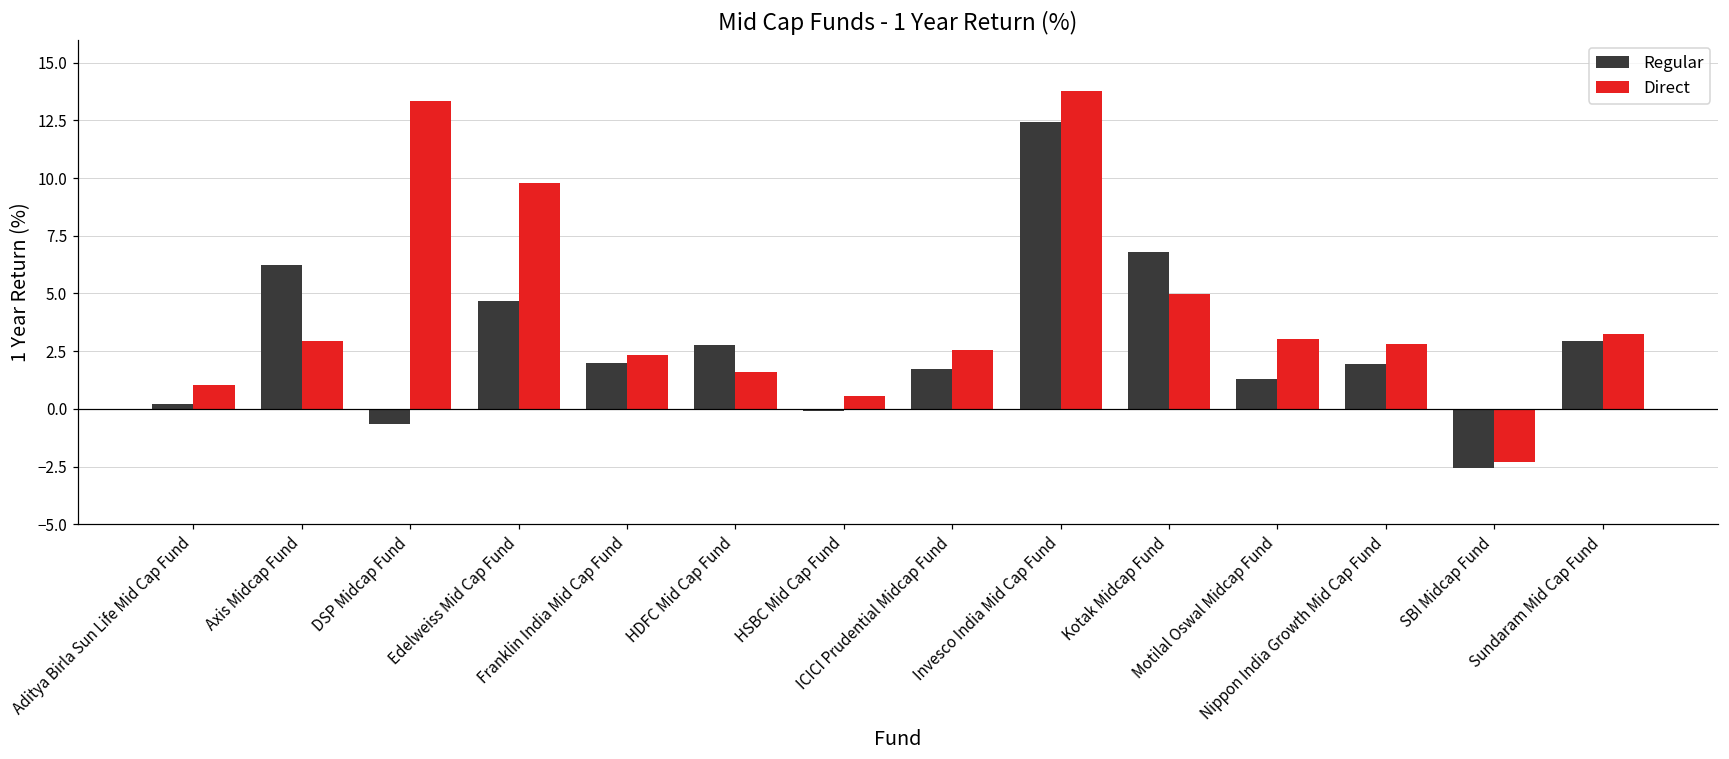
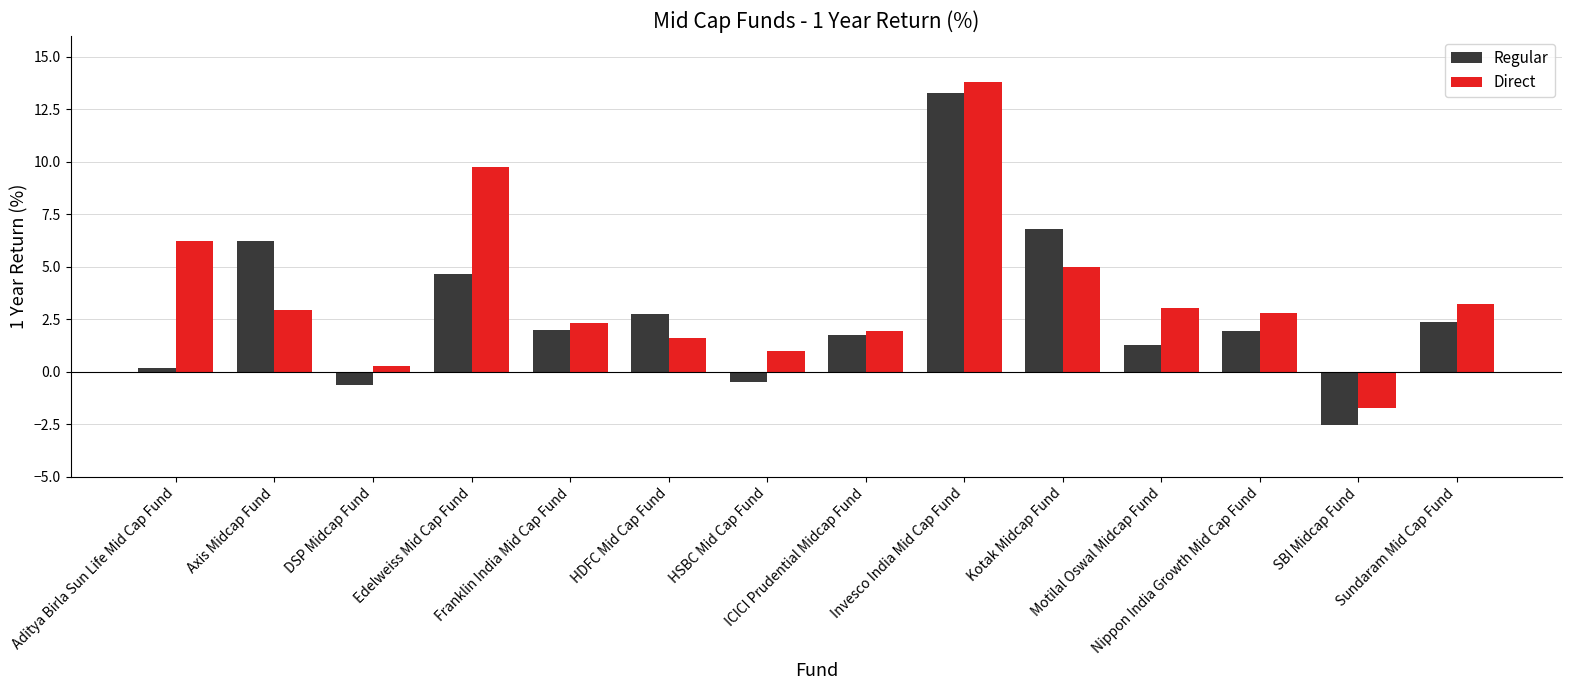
Direct, Aditya Birla Sun Life Mid Cap Fund: 1.0 -> 6.2
Direct, DSP Midcap Fund: 13.4 -> 0.3
Regular, HSBC Mid Cap Fund: -0.1 -> -0.5
Direct, HSBC Mid Cap Fund: 0.6 -> 1.0
Direct, ICICI Prudential Midcap Fund: 2.6 -> 1.9
Regular, Invesco India Mid Cap Fund: 12.4 -> 13.3
Direct, SBI Midcap Fund: -2.3 -> -1.7
Regular, Sundaram Mid Cap Fund: 2.9 -> 2.4
